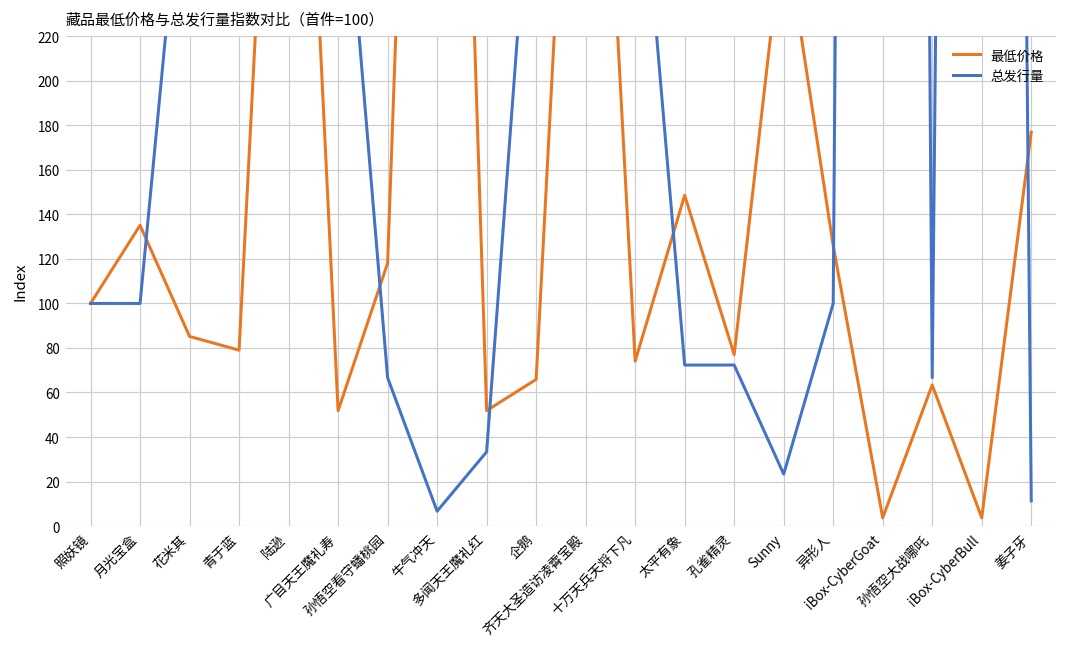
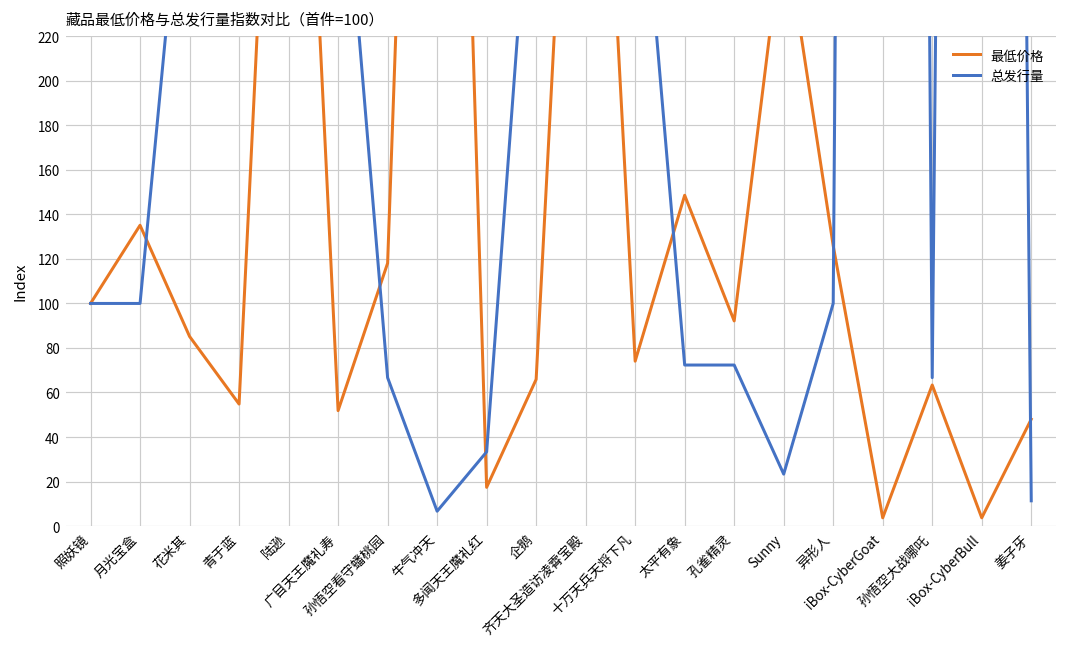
最低价格, 青于蓝: 79 -> 55
最低价格, 多闻天王魔礼红: 52 -> 17
最低价格, 孔雀精灵: 77 -> 92
最低价格, 姜子牙: 177 -> 48
